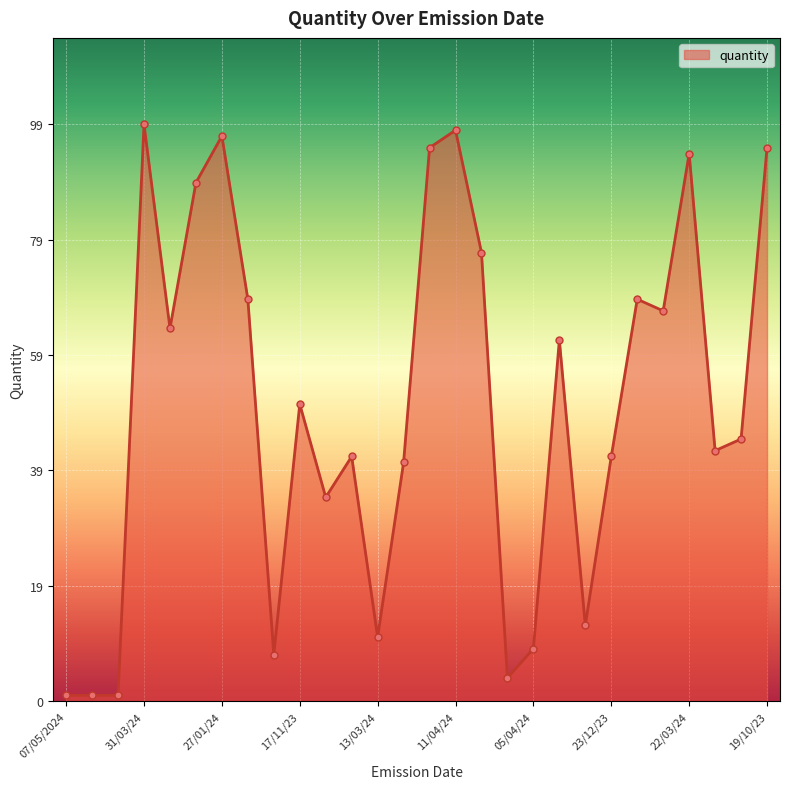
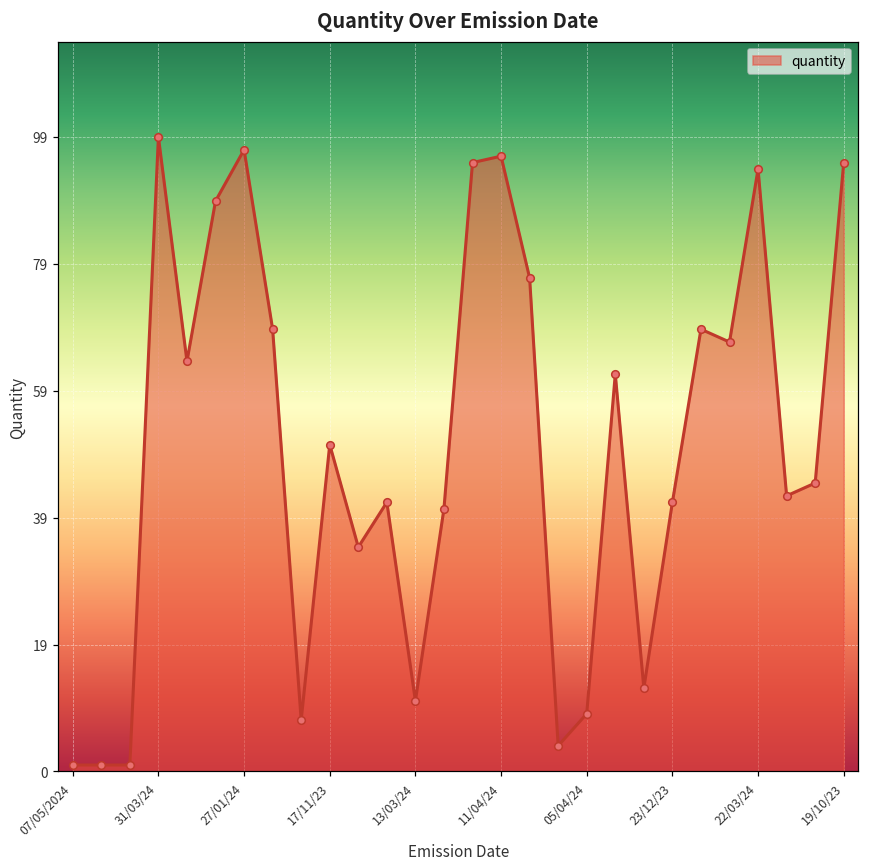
11/04/24: 98 -> 96
